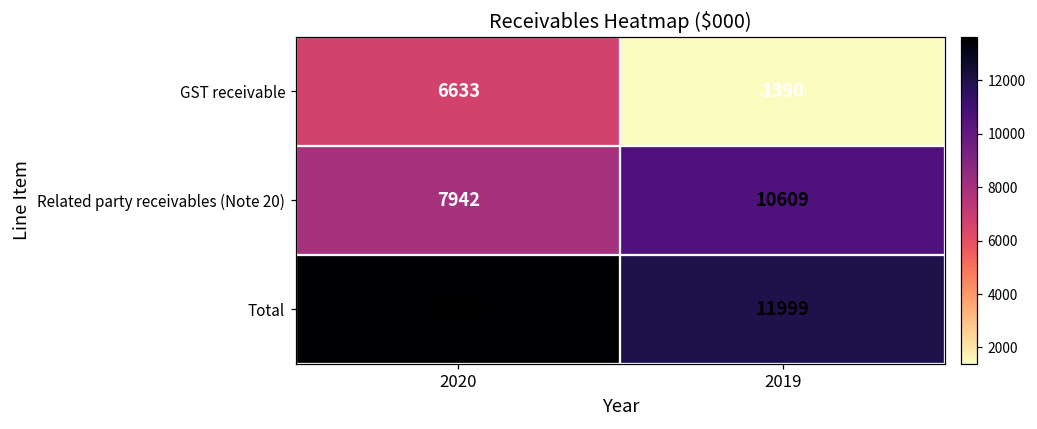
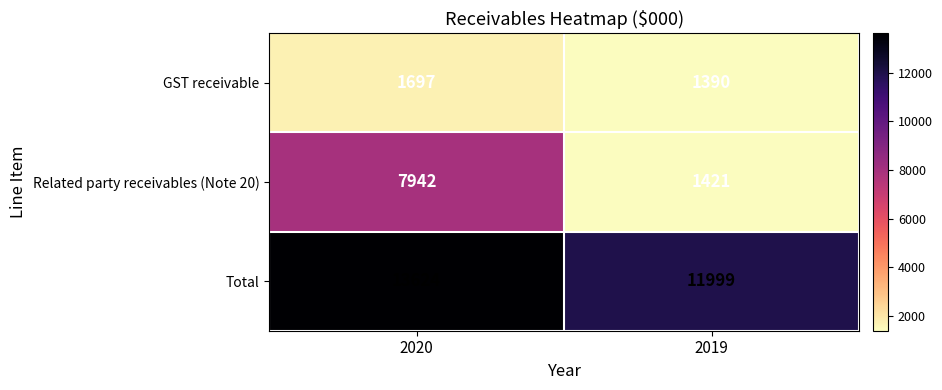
GST receivable, 2020: 6633 -> 1697
Related party receivables (Note 20), 2019: 10609 -> 1421
